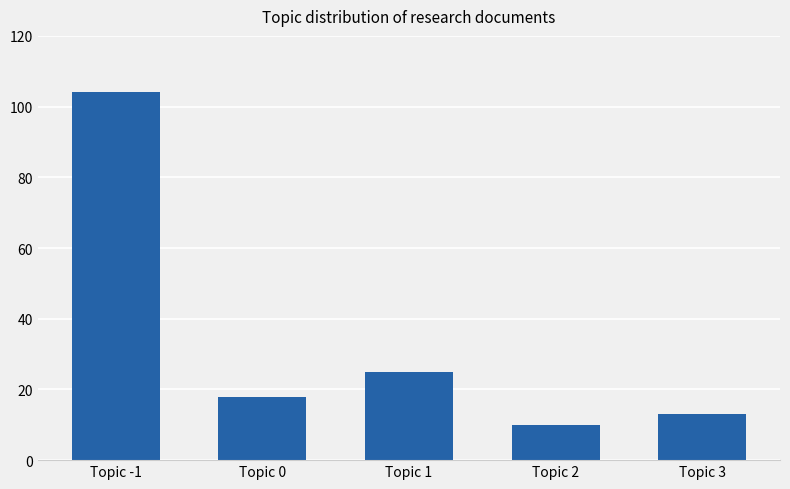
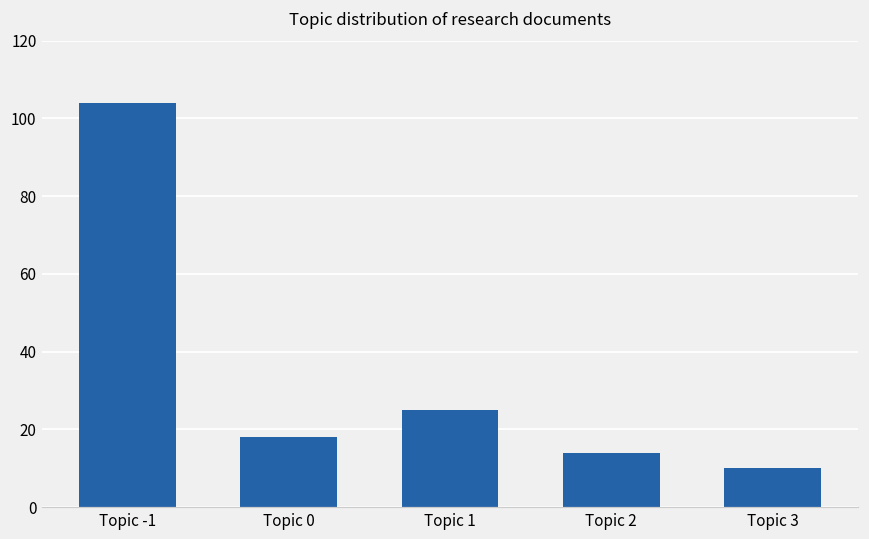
Topic 2: 10 -> 14
Topic 3: 13 -> 10
